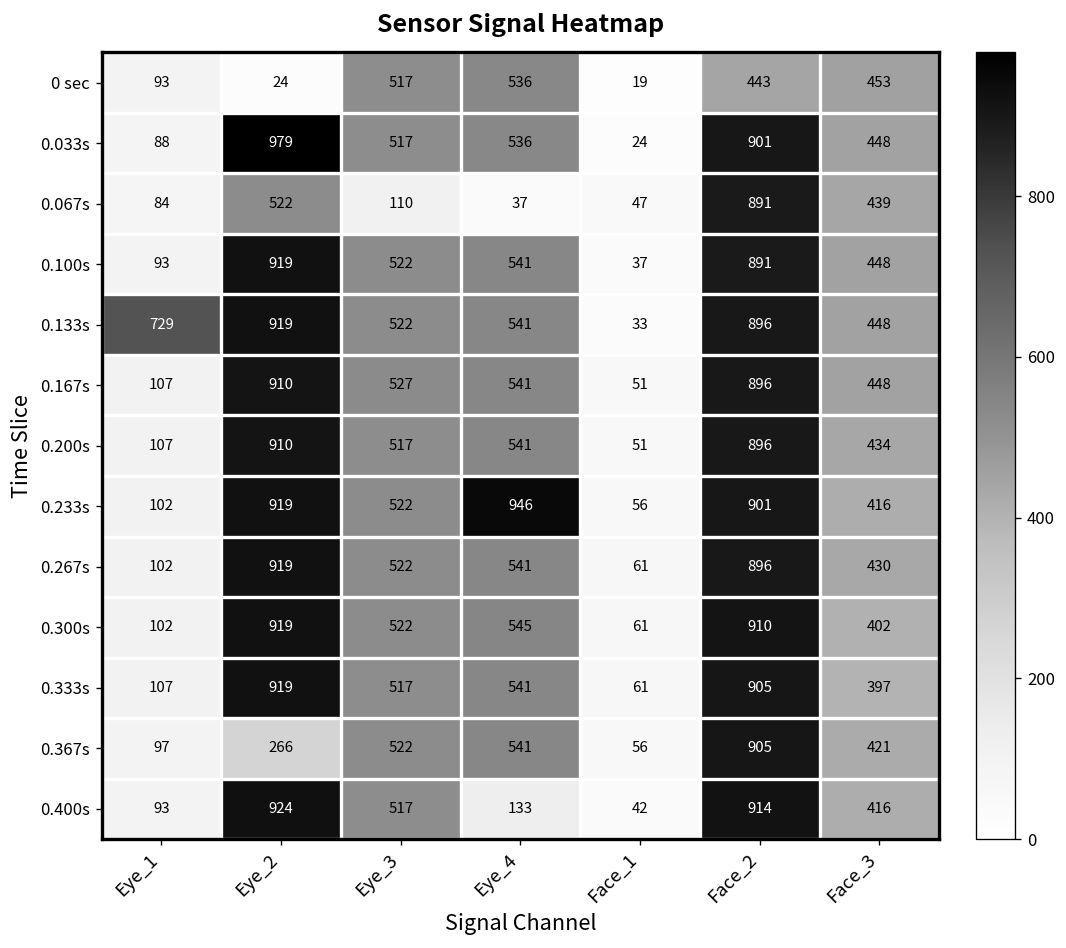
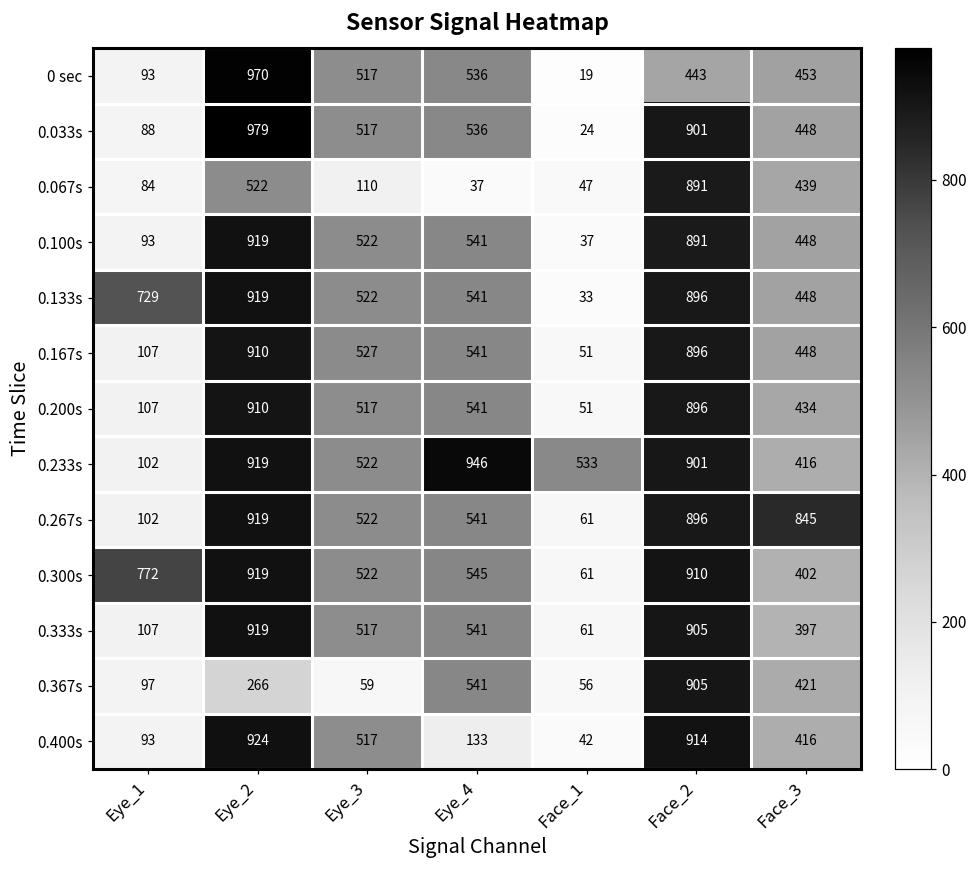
0 sec, Eye_2: 24 -> 970
0.233s, Face_1: 56 -> 533
0.267s, Face_3: 430 -> 845
0.300s, Eye_1: 102 -> 772
0.367s, Eye_3: 522 -> 59
